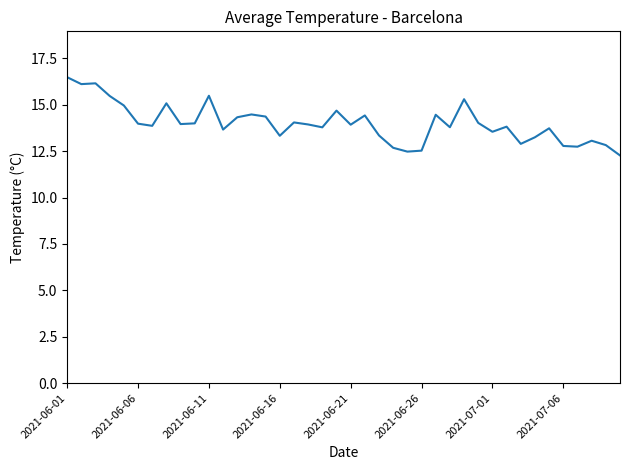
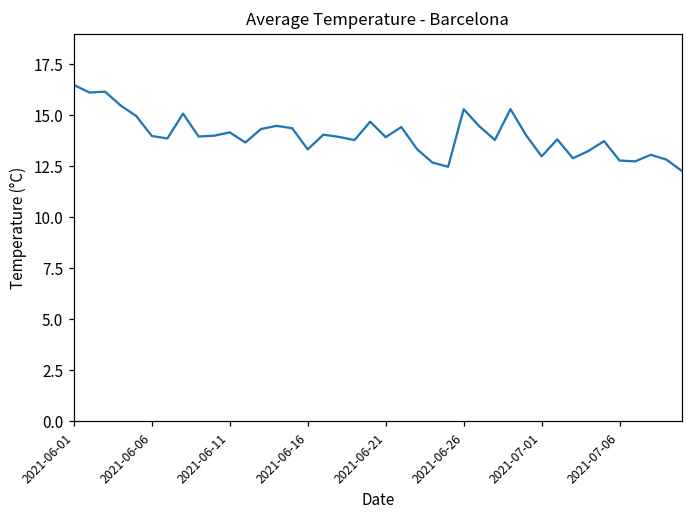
2021-06-11: 15.5 -> 14.2
2021-06-26: 12.5 -> 15.3
2021-07-01: 13.5 -> 13.0
